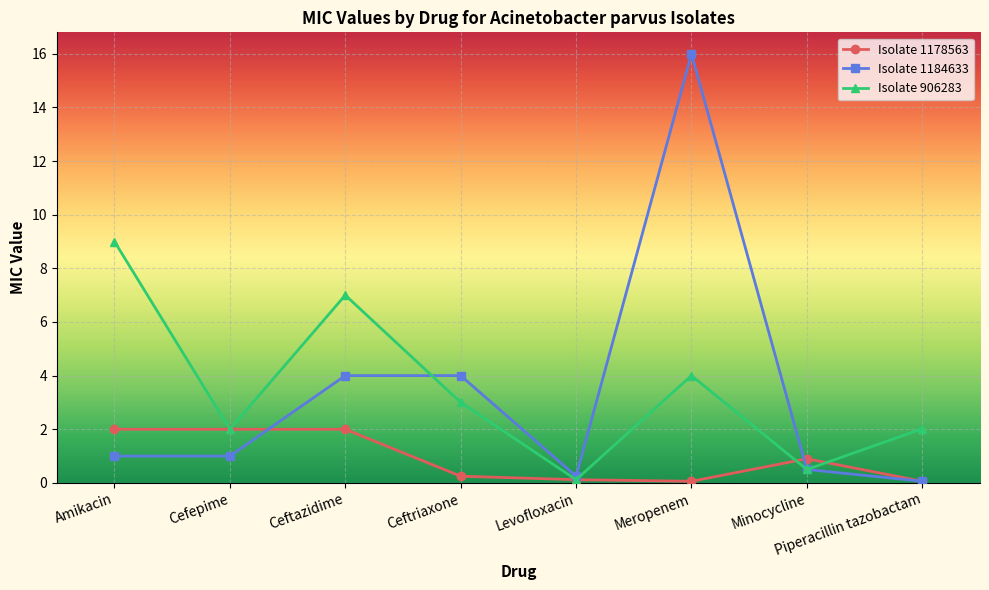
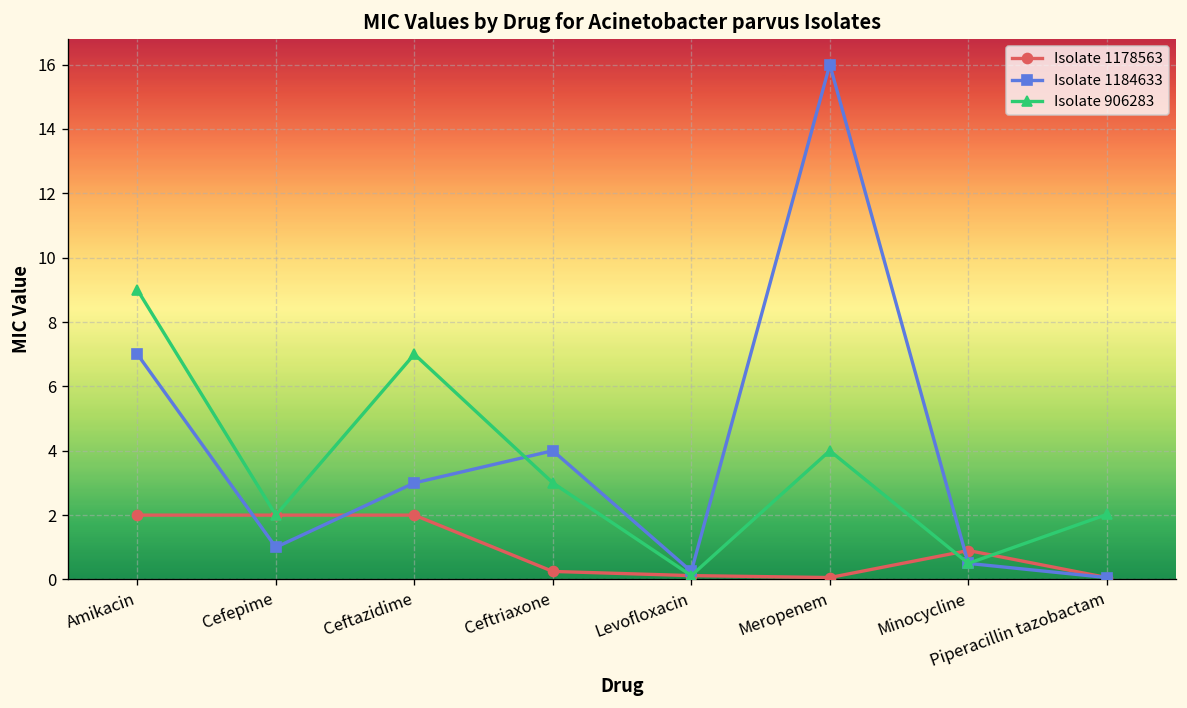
Isolate 1184633, Amikacin: 1 -> 7
Isolate 1184633, Ceftazidime: 4 -> 3
